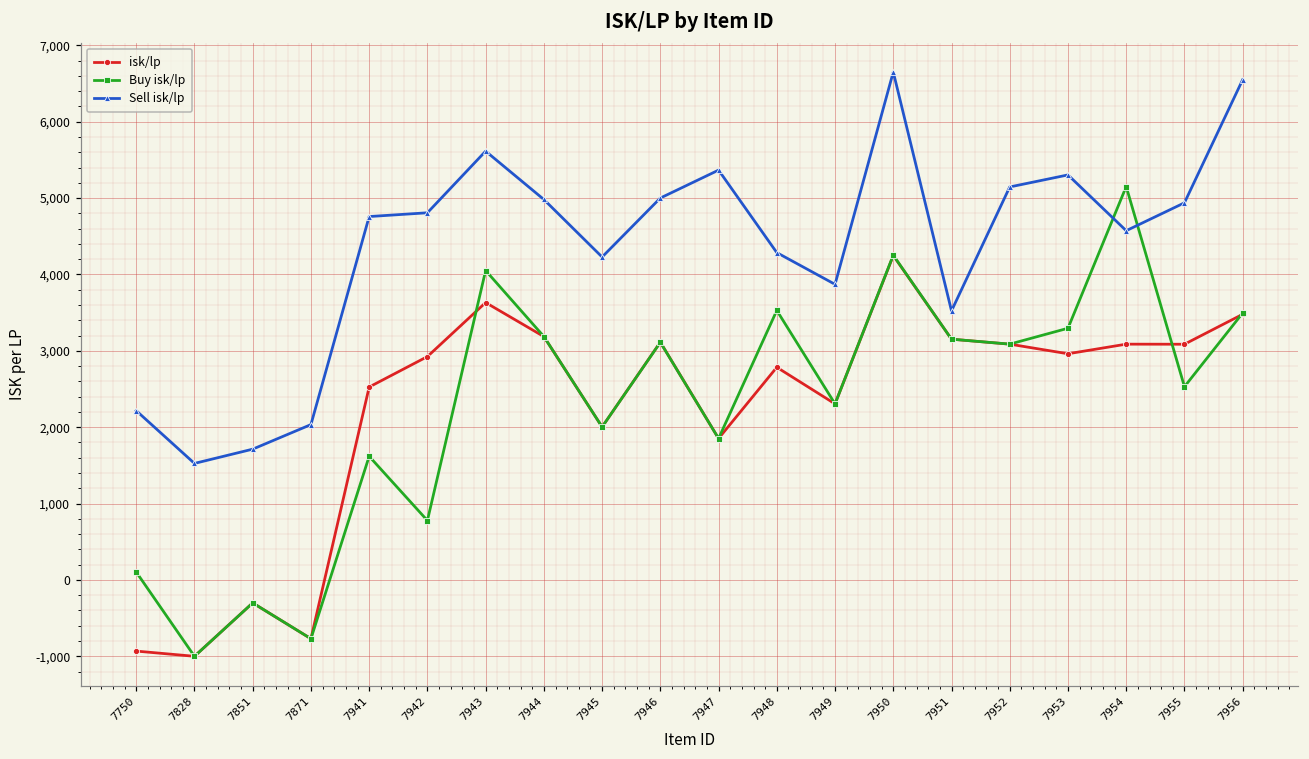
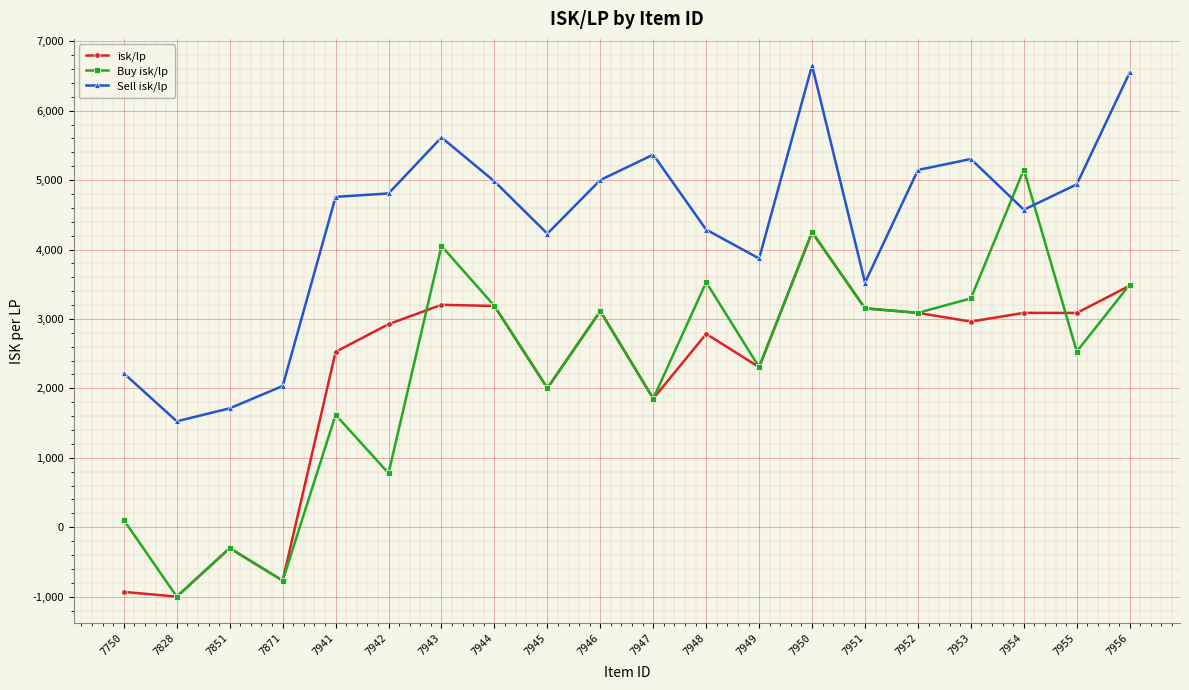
isk/lp, 7943: 3,600 -> 3,200
